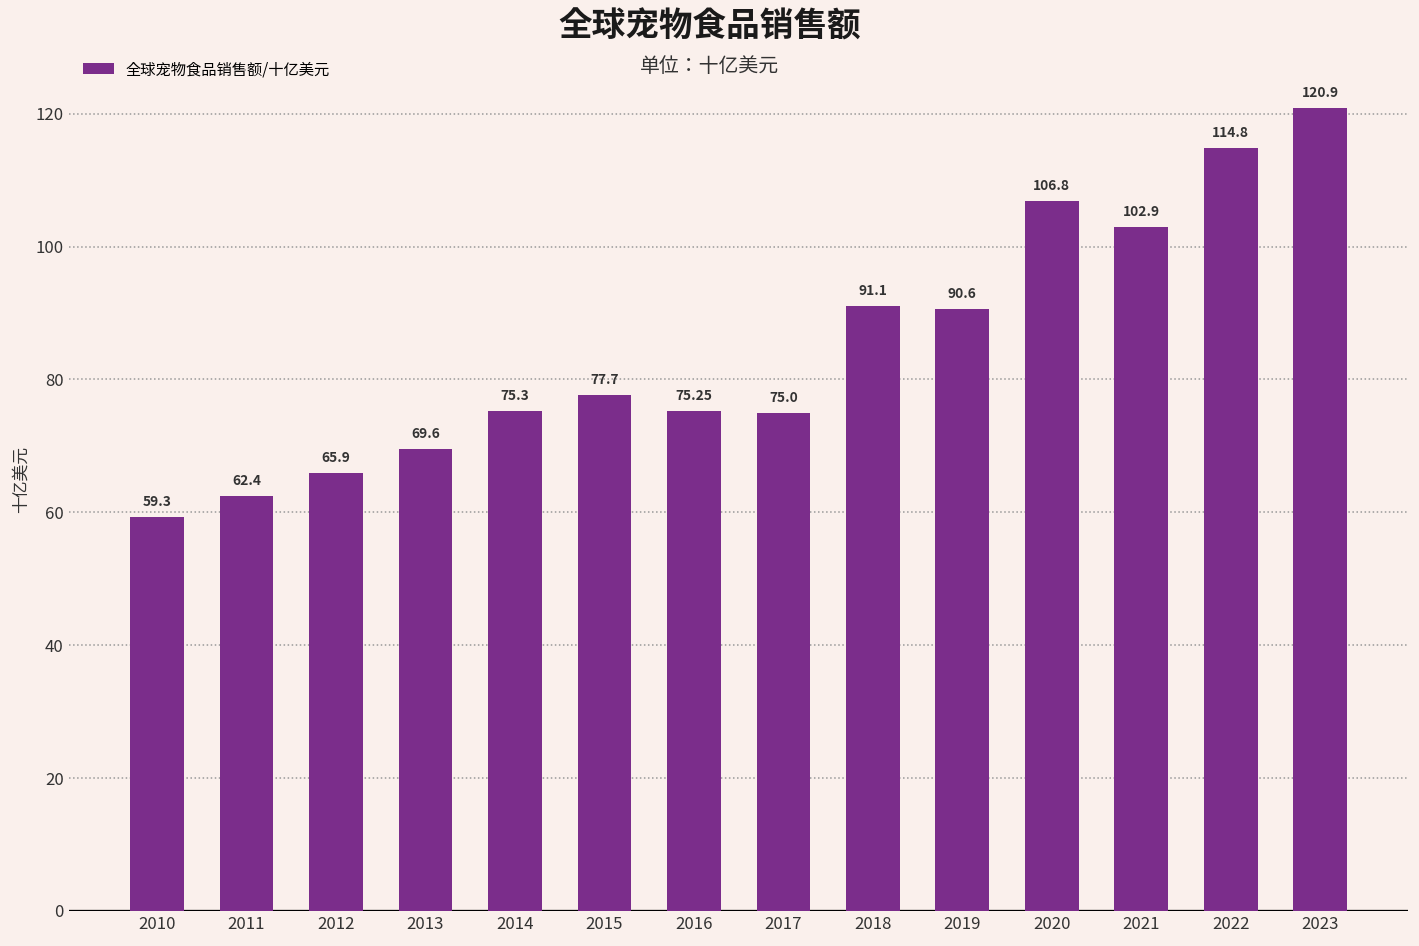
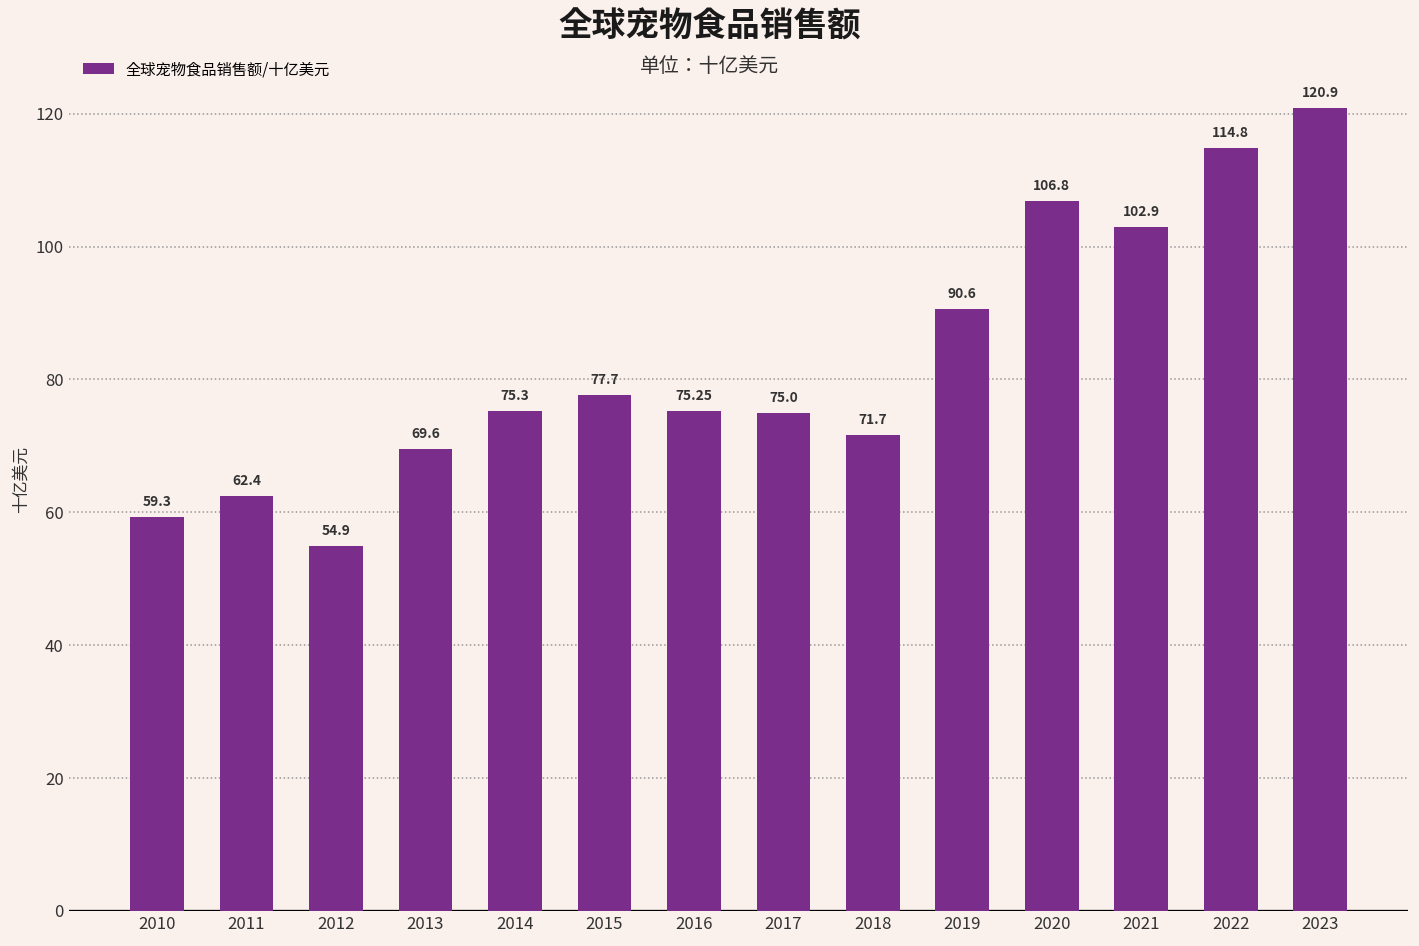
2012: 65.9 -> 54.9
2018: 91.1 -> 71.7
